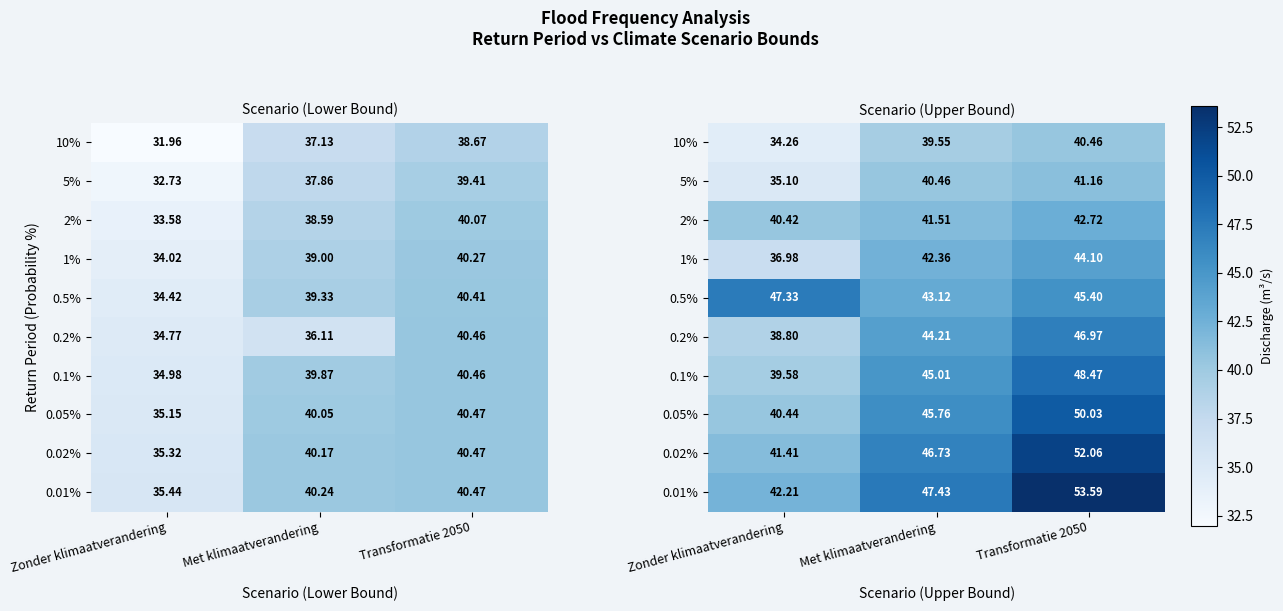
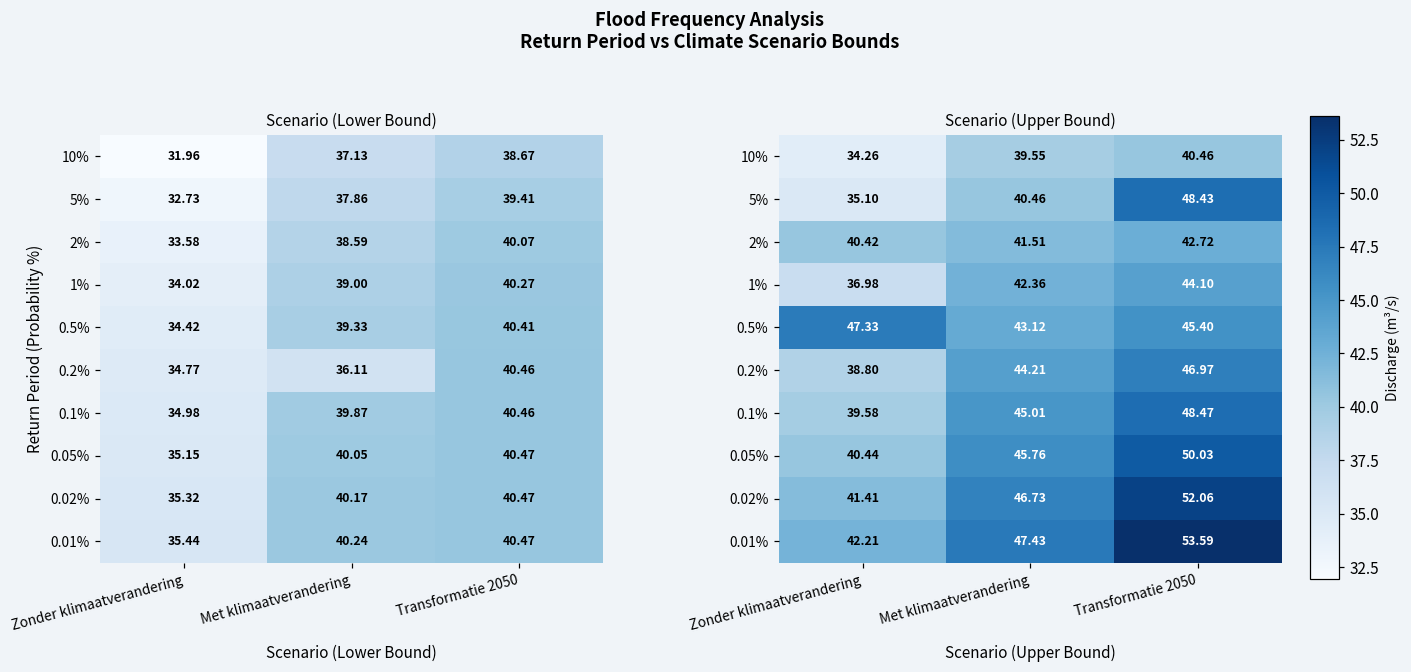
Scenario (Upper Bound), 5%, Transformatie 2050: 41.16 -> 48.43
